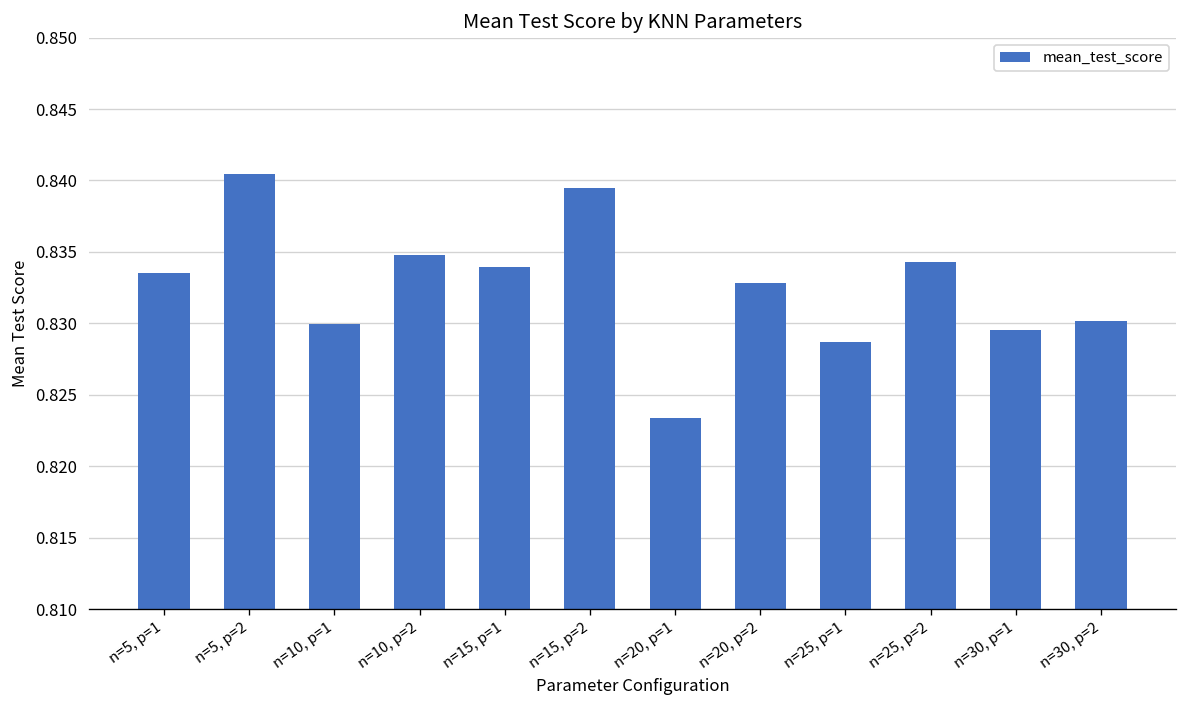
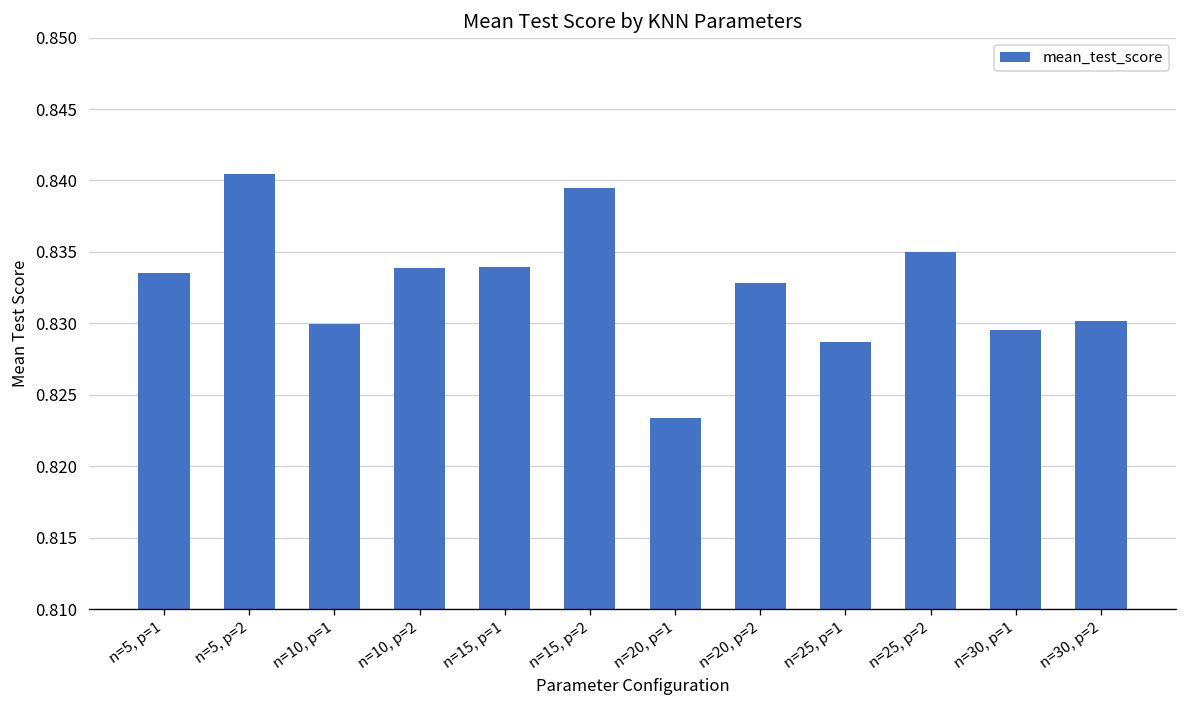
n=10, p=2: 0.8348 -> 0.8339
n=25, p=2: 0.8343 -> 0.8350
